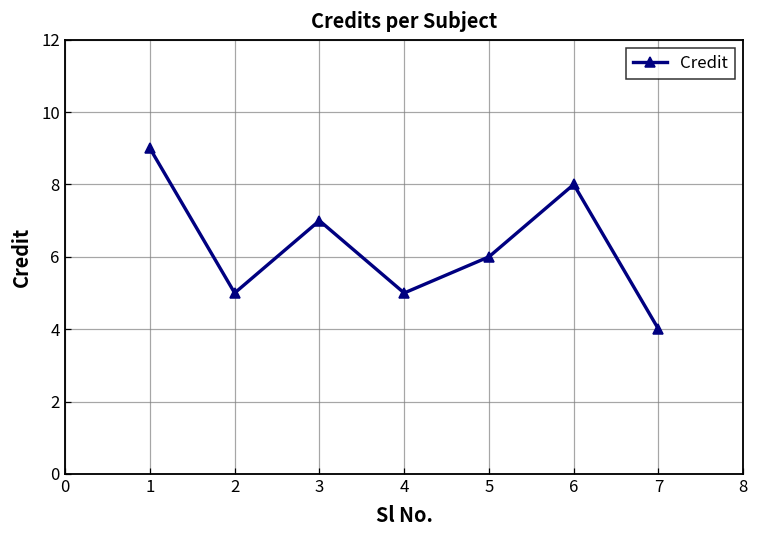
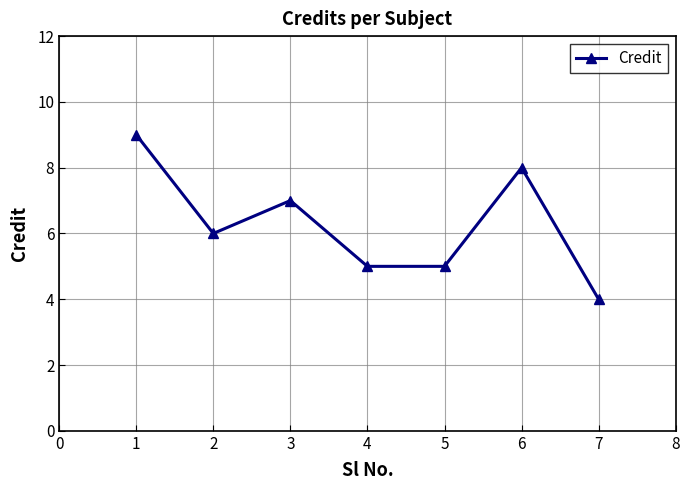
2: 5 -> 6
5: 6 -> 5
